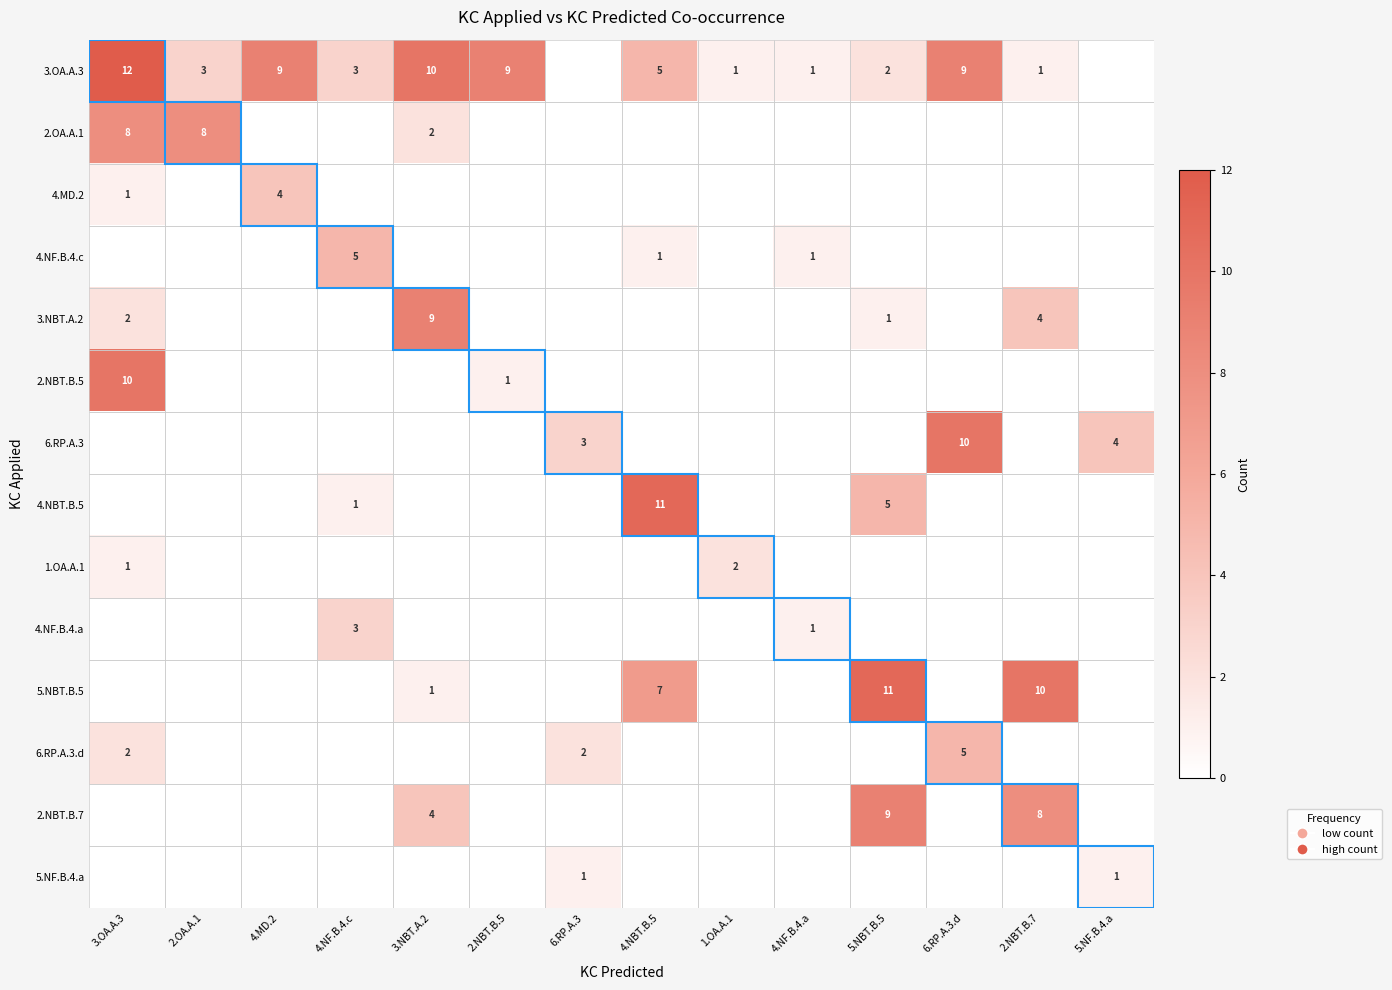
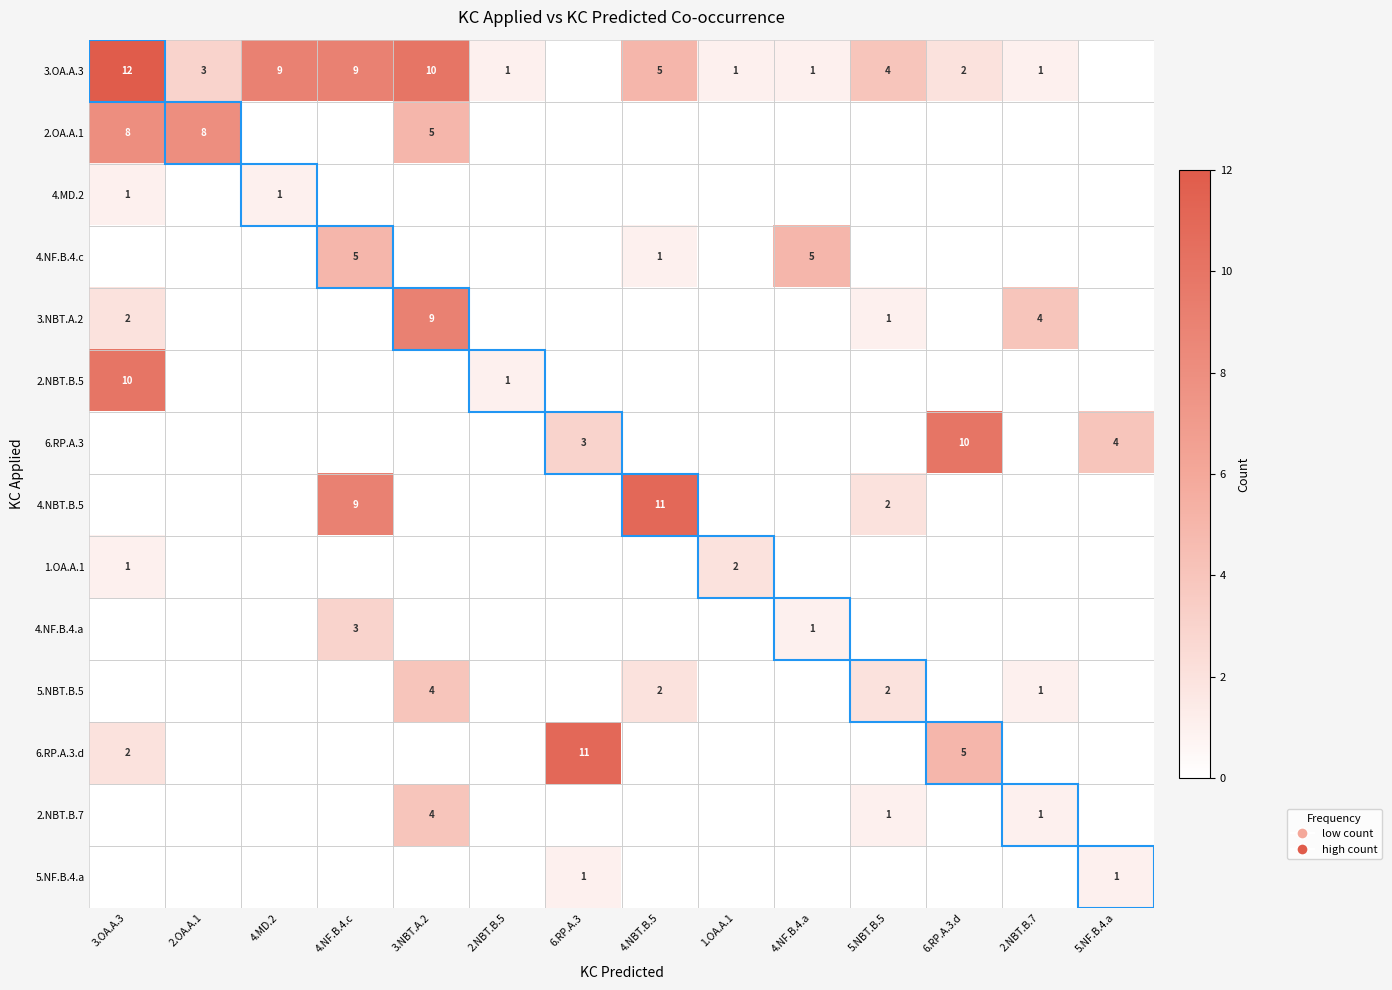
3.OA.A.3, 4.NF.B.4.c: 3 -> 9
3.OA.A.3, 2.NBT.B.5: 9 -> 1
3.OA.A.3, 5.NBT.B.5: 2 -> 4
3.OA.A.3, 6.RP.A.3.d: 9 -> 2
2.OA.A.1, 3.NBT.A.2: 2 -> 5
4.MD.2, 4.MD.2: 4 -> 1
4.NF.B.4.c, 4.NF.B.4.a: 1 -> 5
4.NBT.B.5, 4.NF.B.4.c: 1 -> 9
4.NBT.B.5, 5.NBT.B.5: 5 -> 2
5.NBT.B.5, 3.NBT.A.2: 1 -> 4
5.NBT.B.5, 4.NBT.B.5: 7 -> 2
5.NBT.B.5, 5.NBT.B.5: 11 -> 2
5.NBT.B.5, 2.NBT.B.7: 10 -> 1
6.RP.A.3.d, 6.RP.A.3: 2 -> 11
2.NBT.B.7, 5.NBT.B.5: 9 -> 1
2.NBT.B.7, 2.NBT.B.7: 8 -> 1
